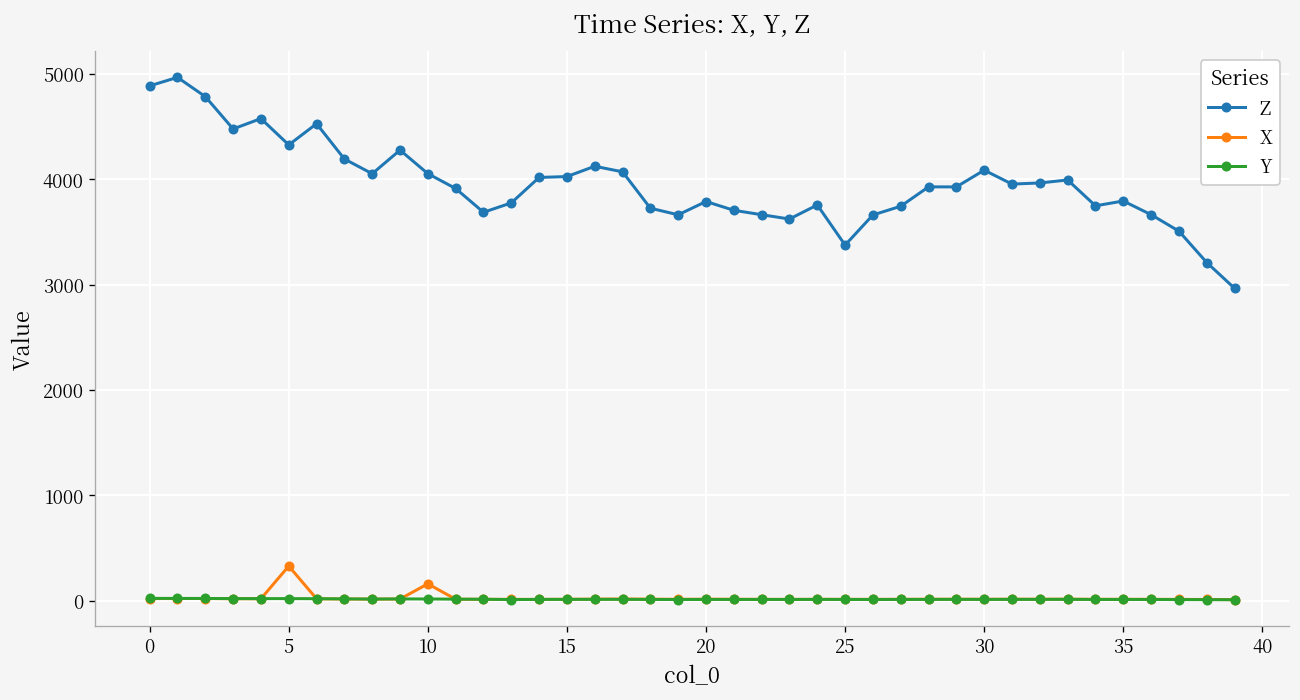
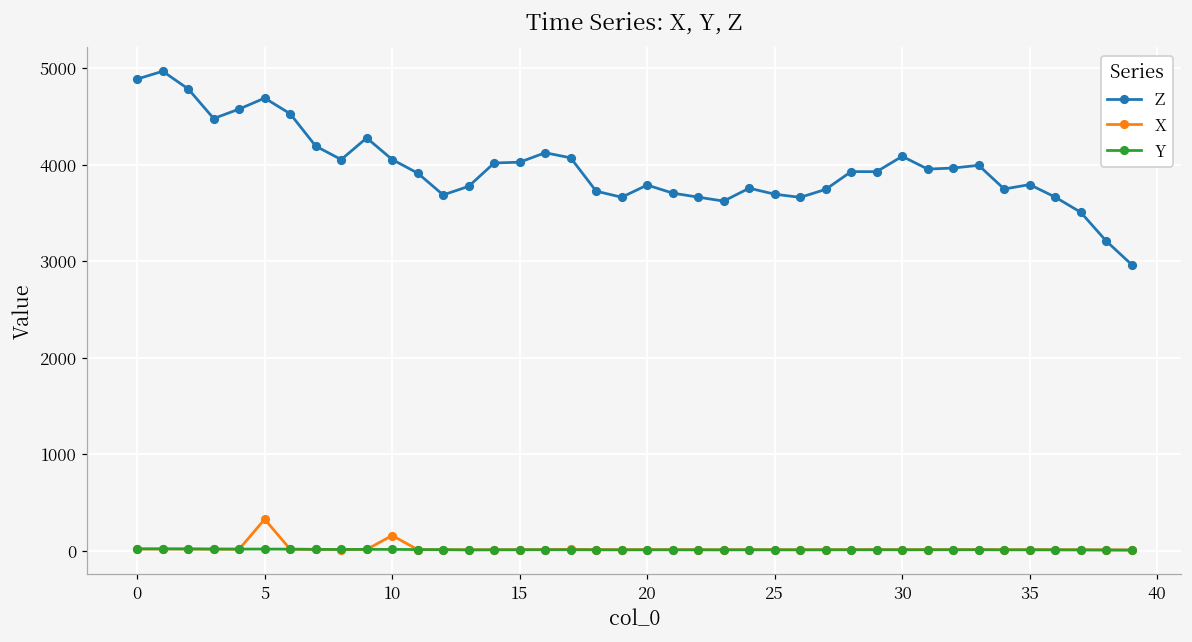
Z, 5: 4300 -> 4700
Z, 25: 3400 -> 3700
